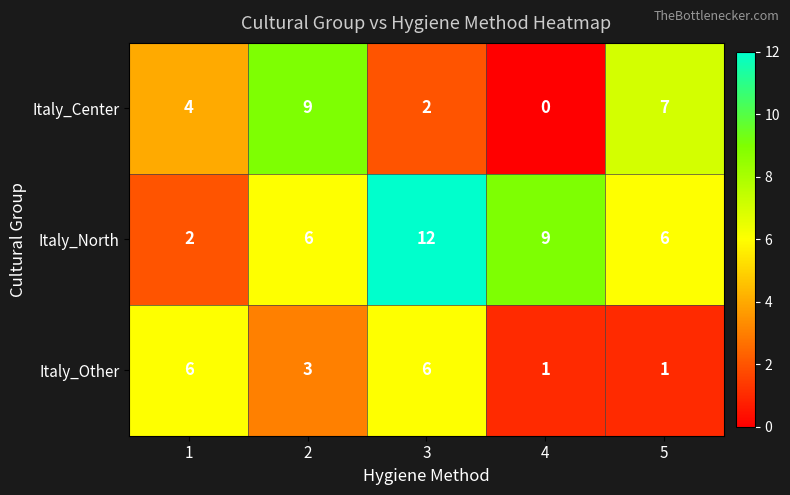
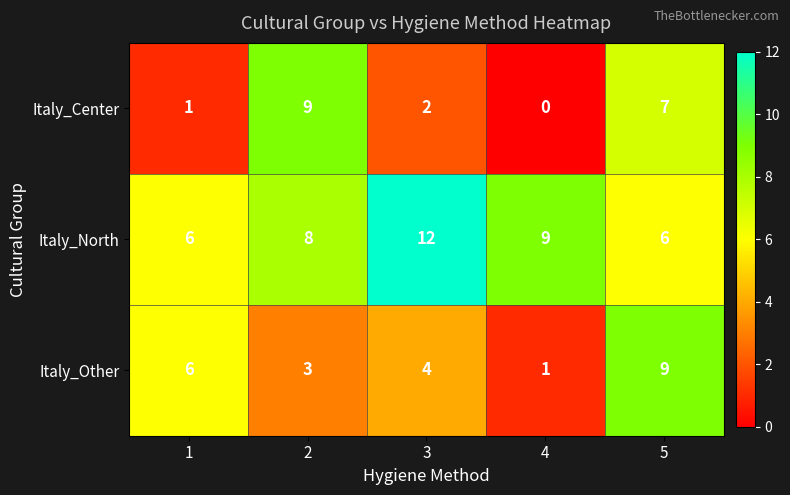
Italy_Center, 1: 4 -> 1
Italy_North, 1: 2 -> 6
Italy_North, 2: 6 -> 8
Italy_Other, 3: 6 -> 4
Italy_Other, 5: 1 -> 9
